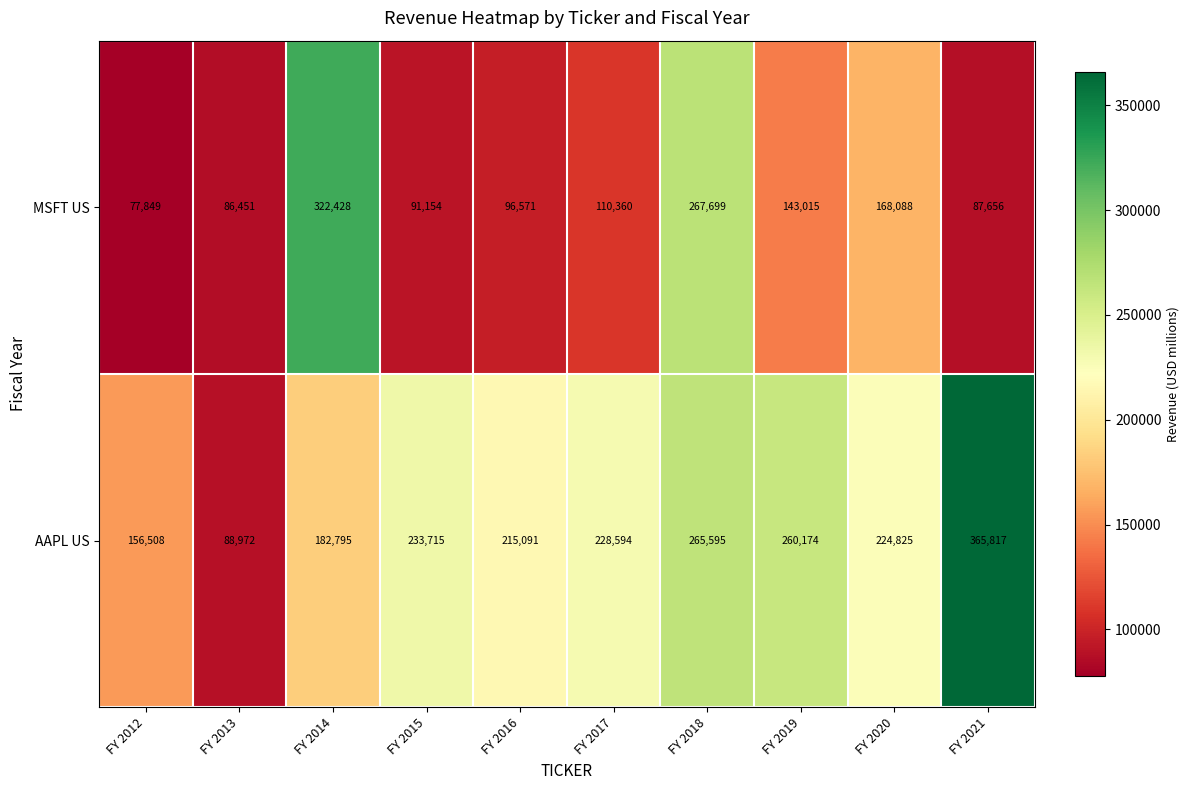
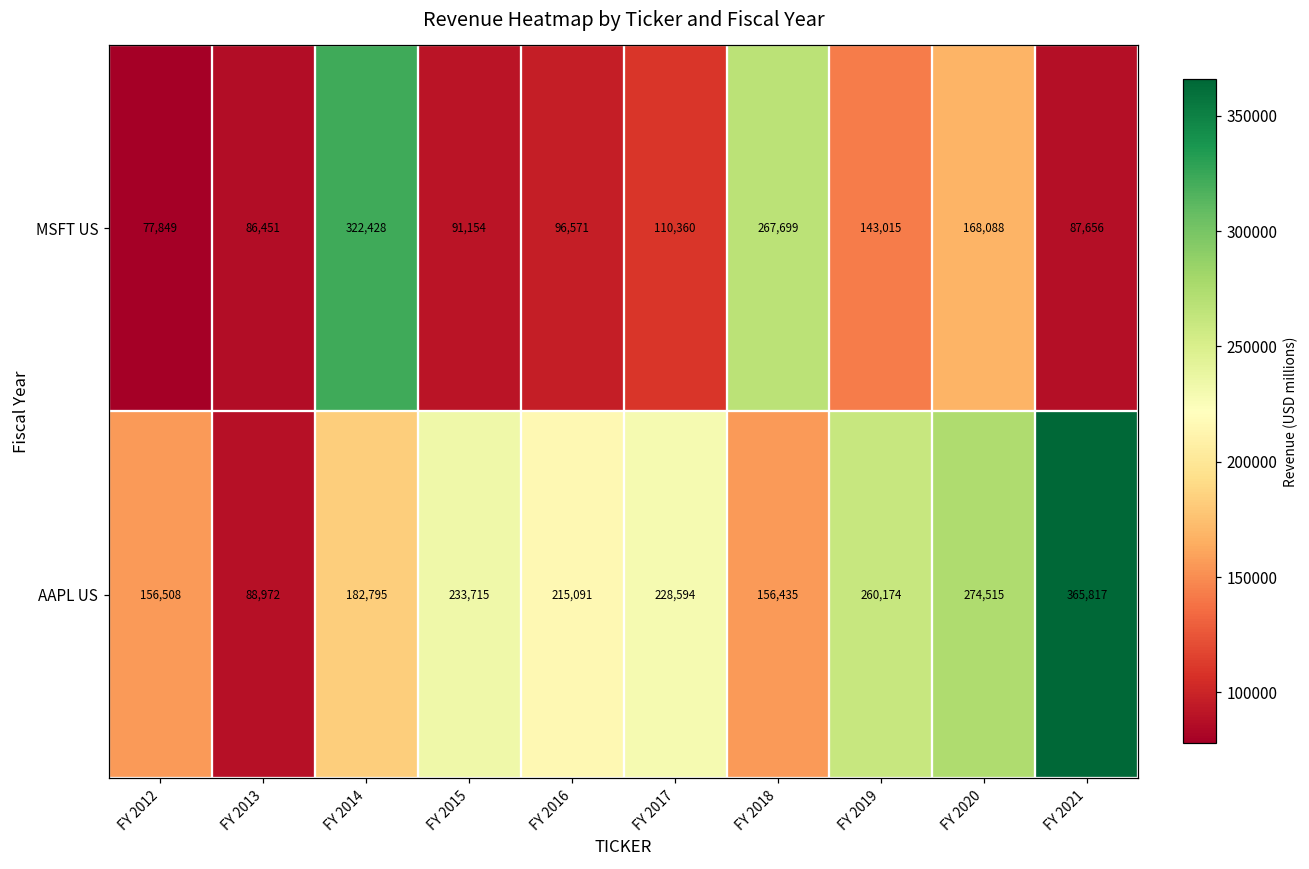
AAPL US, FY 2018: 265,595 -> 156,435
AAPL US, FY 2020: 224,825 -> 274,515
